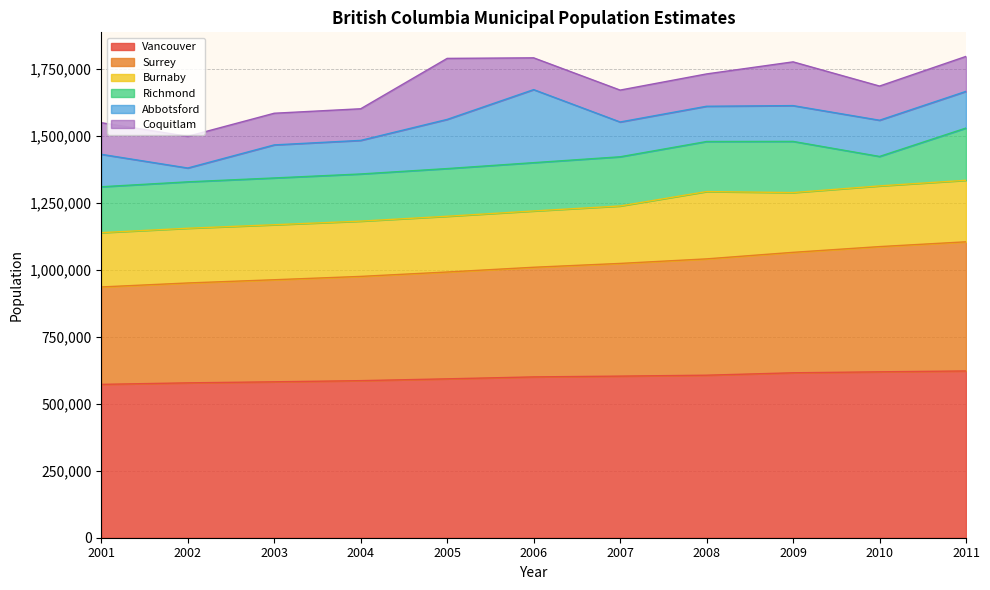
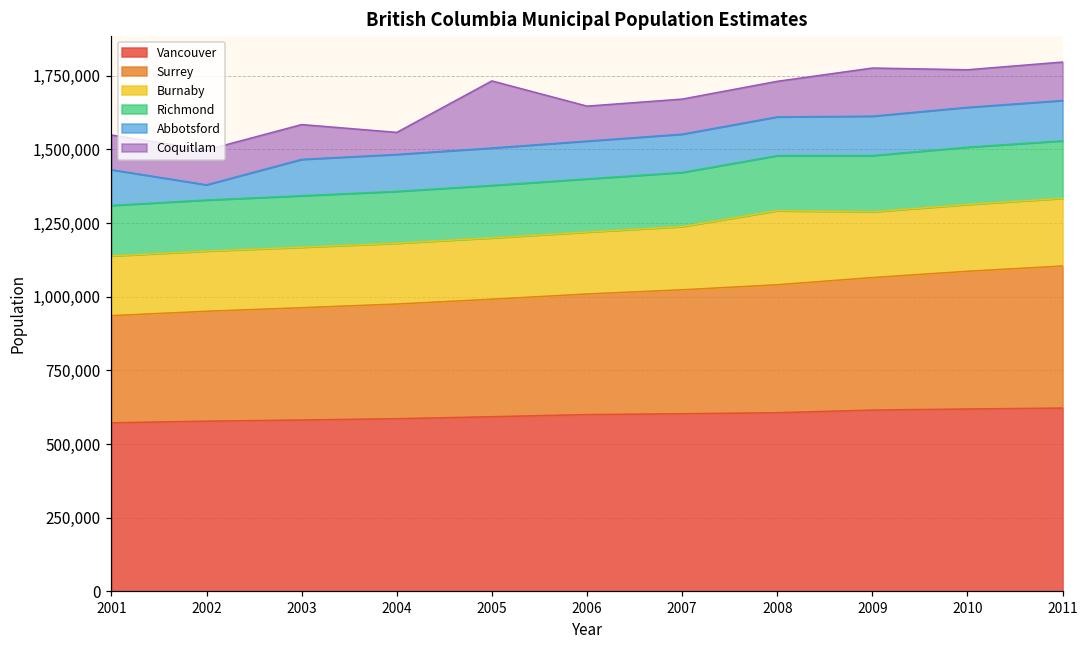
Coquitlam, 2004: 120,000 -> 70,000
Abbotsford, 2005: 180,000 -> 130,000
Abbotsford, 2006: 270,000 -> 130,000
Richmond, 2010: 110,000 -> 190,000
